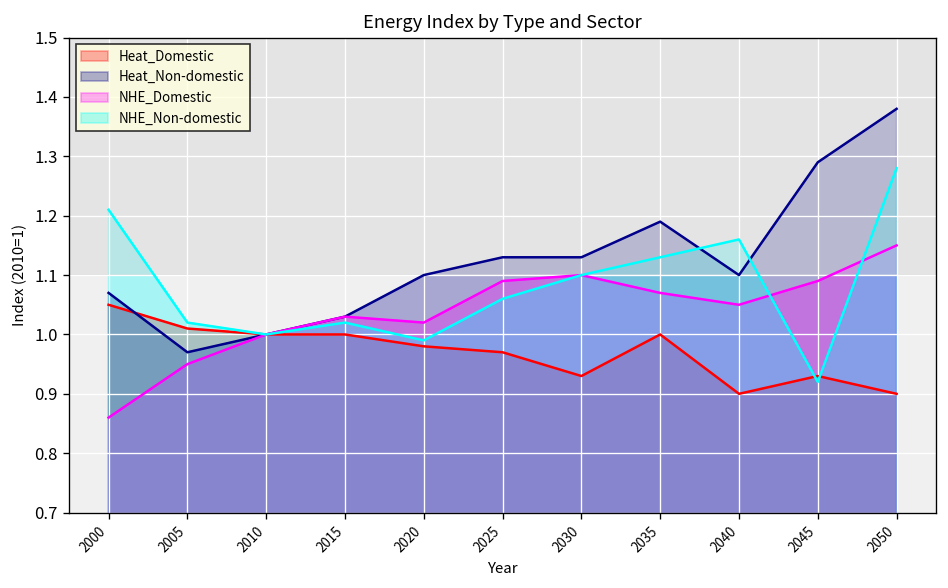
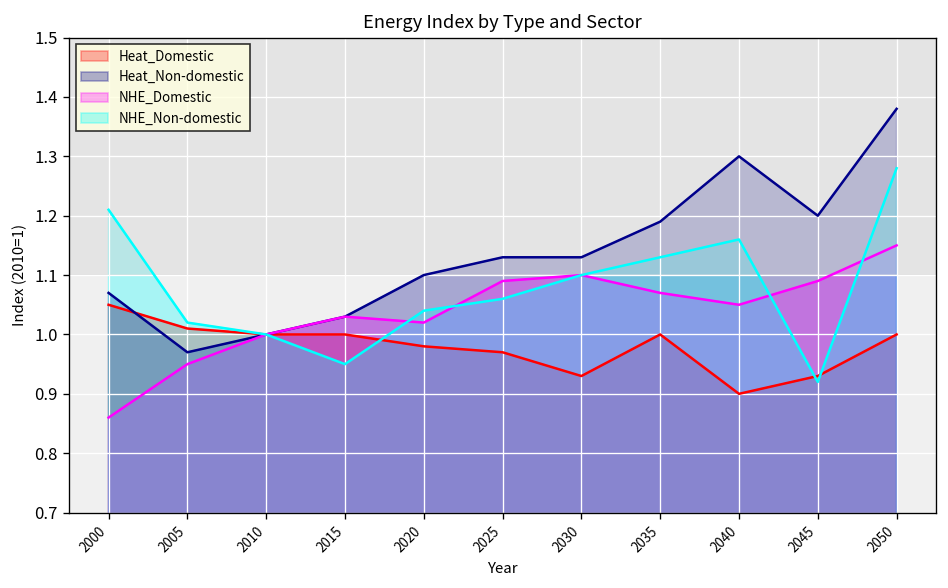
NHE_Non-domestic, 2015: 1.02 -> 0.95
NHE_Non-domestic, 2020: 0.99 -> 1.04
Heat_Non-domestic, 2040: 1.1 -> 1.3
Heat_Non-domestic, 2045: 1.29 -> 1.20
Heat_Domestic, 2050: 0.9 -> 1.0
